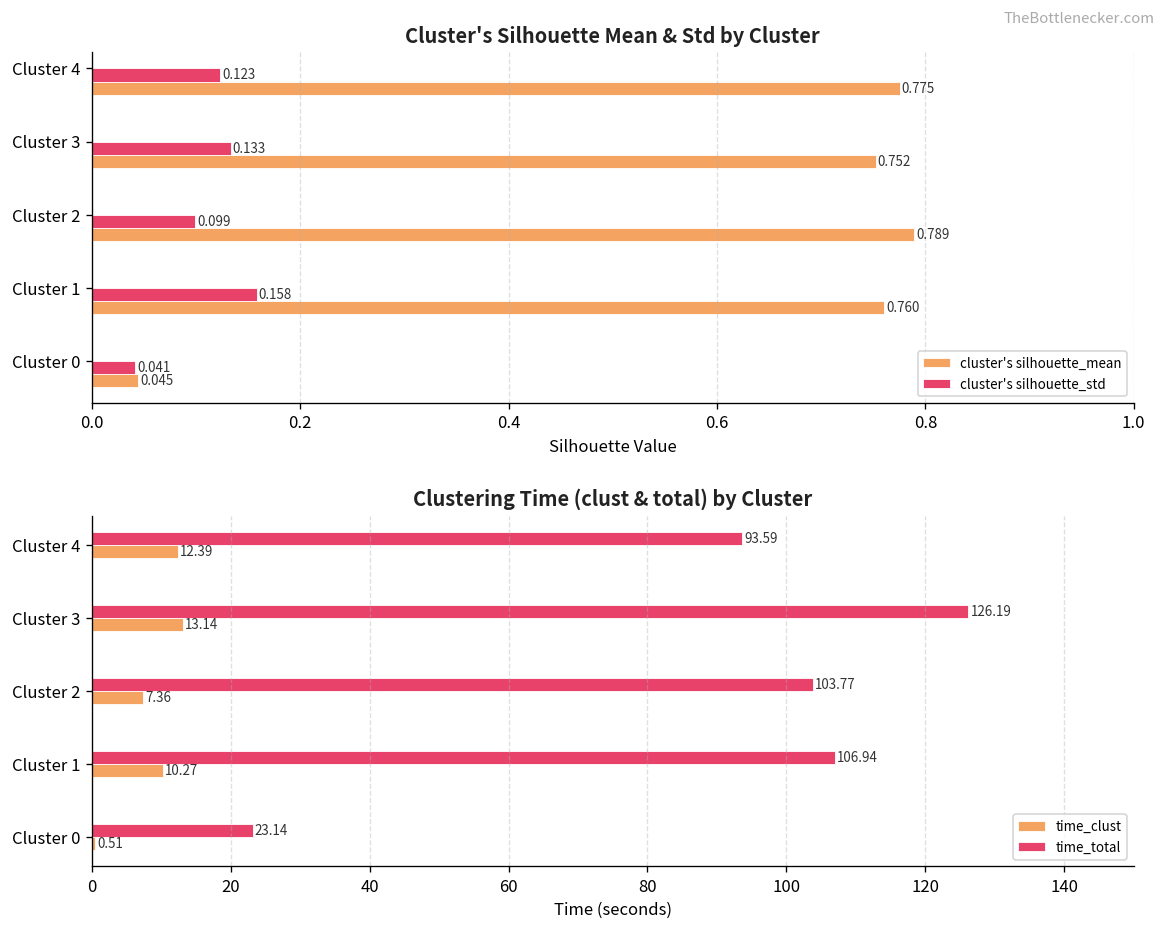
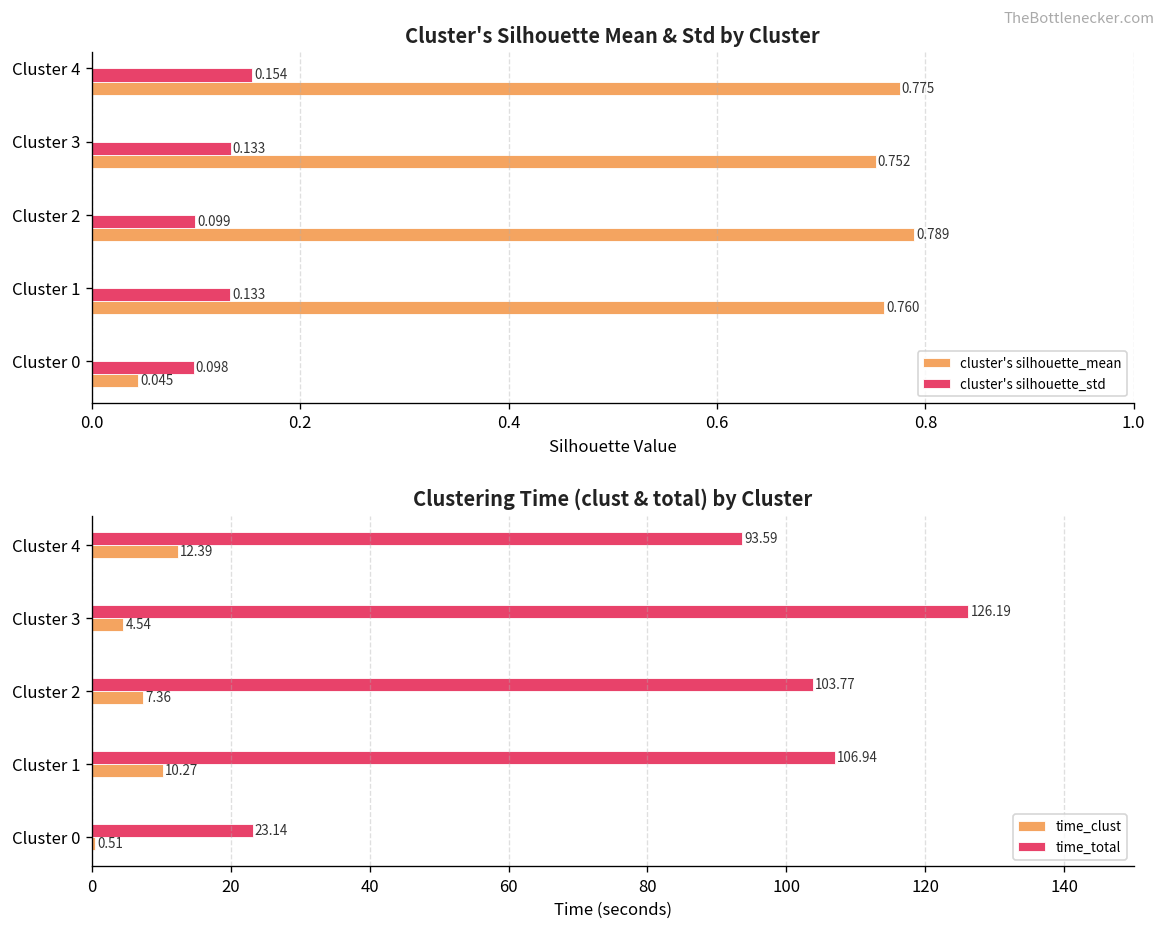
Cluster's Silhouette Mean & Std by Cluster, cluster's silhouette_std, Cluster 4: 0.123 -> 0.154
Cluster's Silhouette Mean & Std by Cluster, cluster's silhouette_std, Cluster 1: 0.158 -> 0.133
Cluster's Silhouette Mean & Std by Cluster, cluster's silhouette_std, Cluster 0: 0.041 -> 0.098
Clustering Time (clust & total) by Cluster, time_clust, Cluster 3: 13.14 -> 4.54
